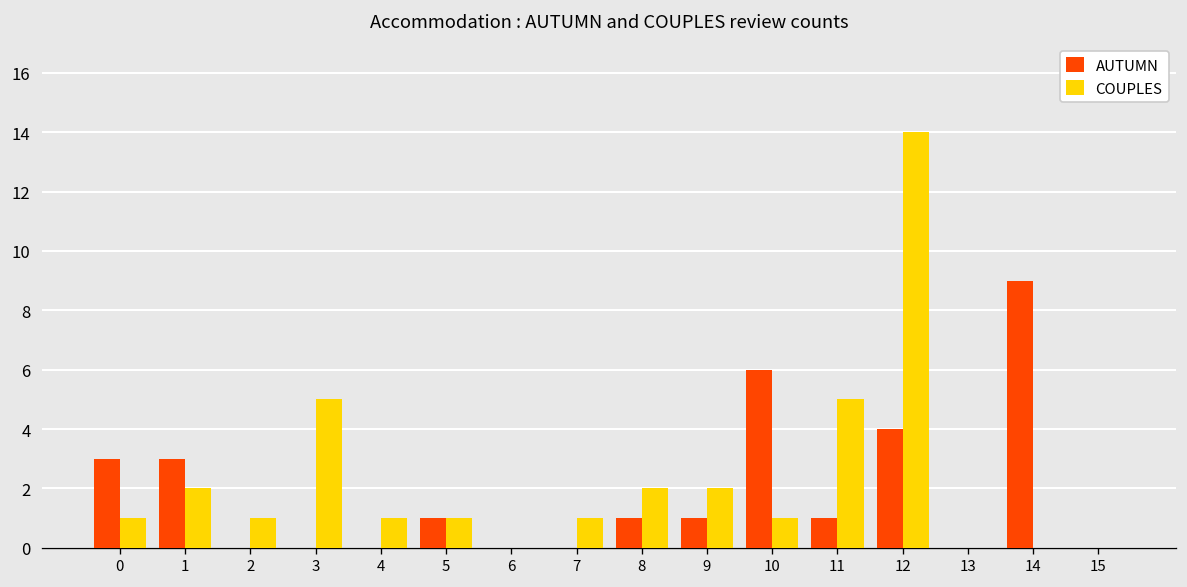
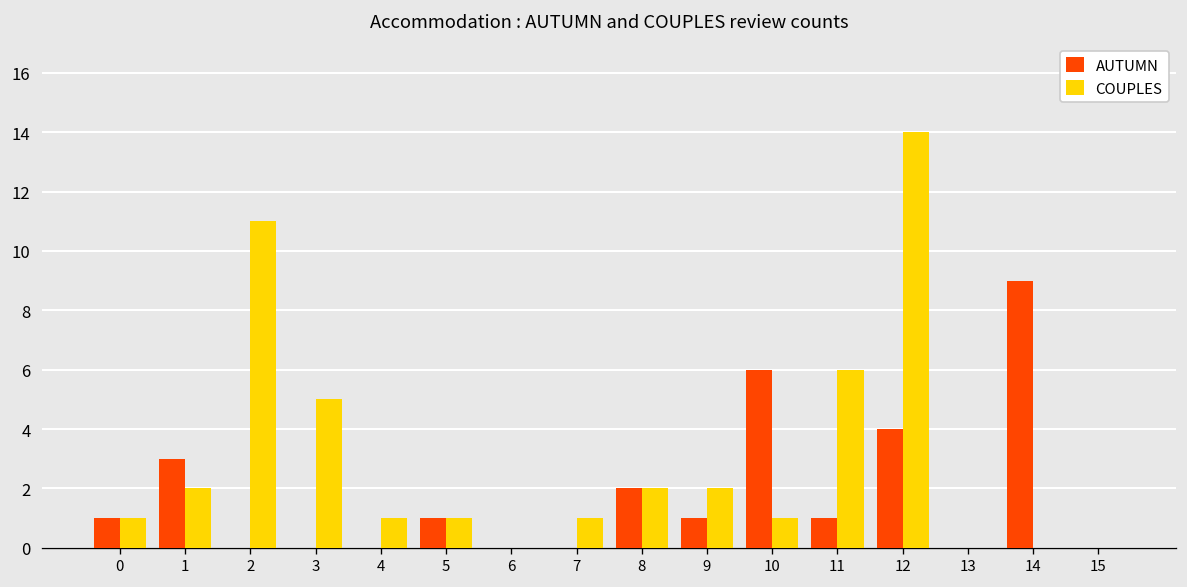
AUTUMN, 0: 3 -> 1
COUPLES, 2: 1 -> 11
AUTUMN, 8: 1 -> 2
COUPLES, 11: 5 -> 6
